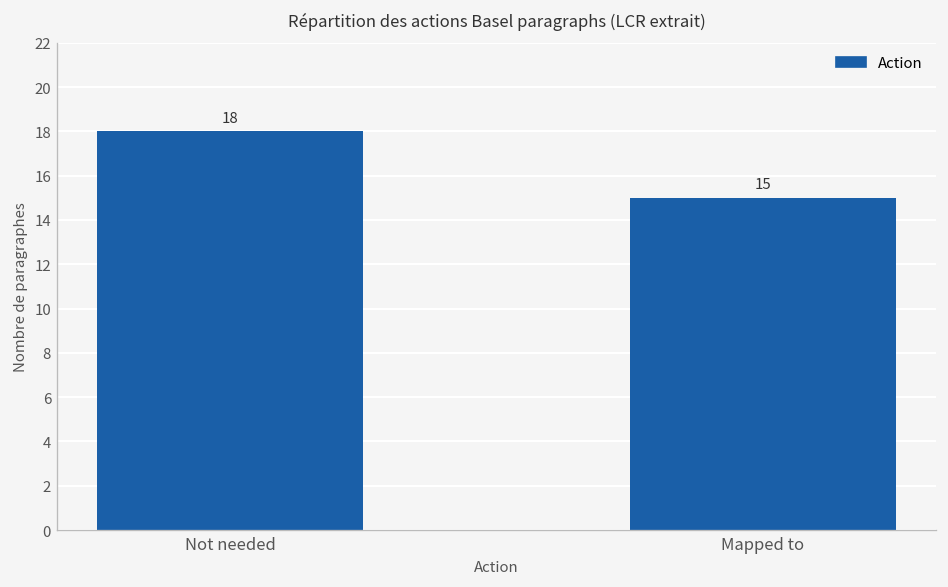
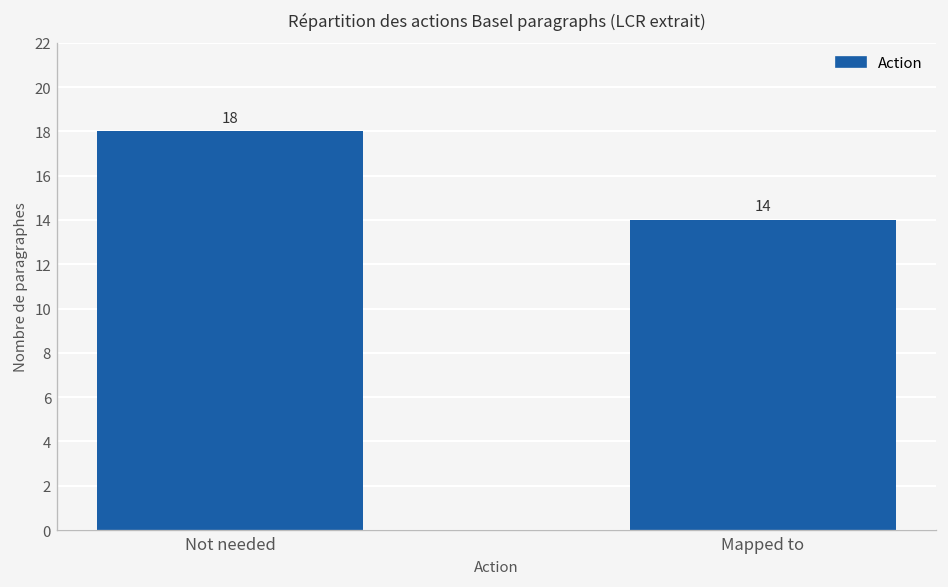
Mapped to: 15 -> 14
